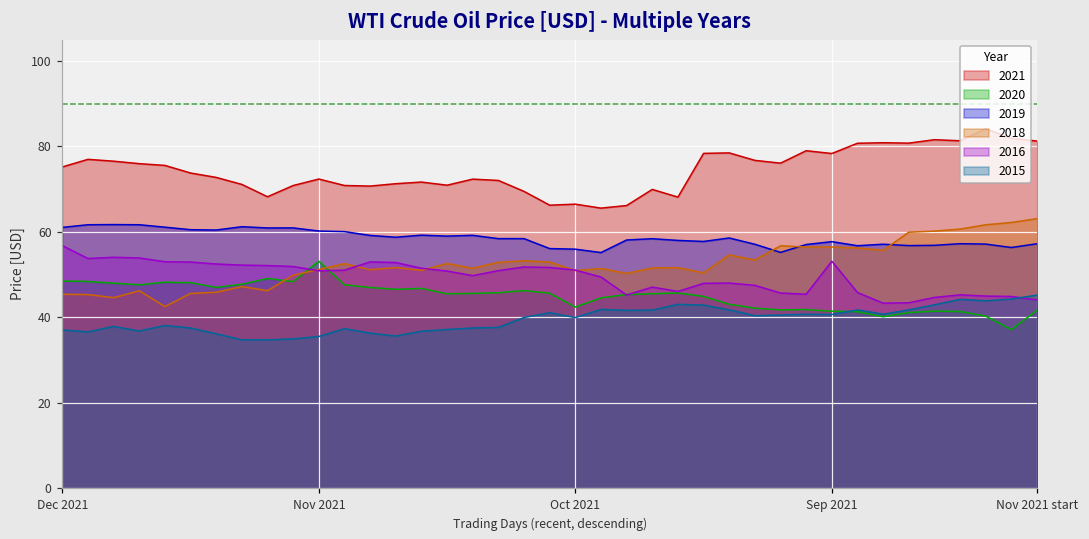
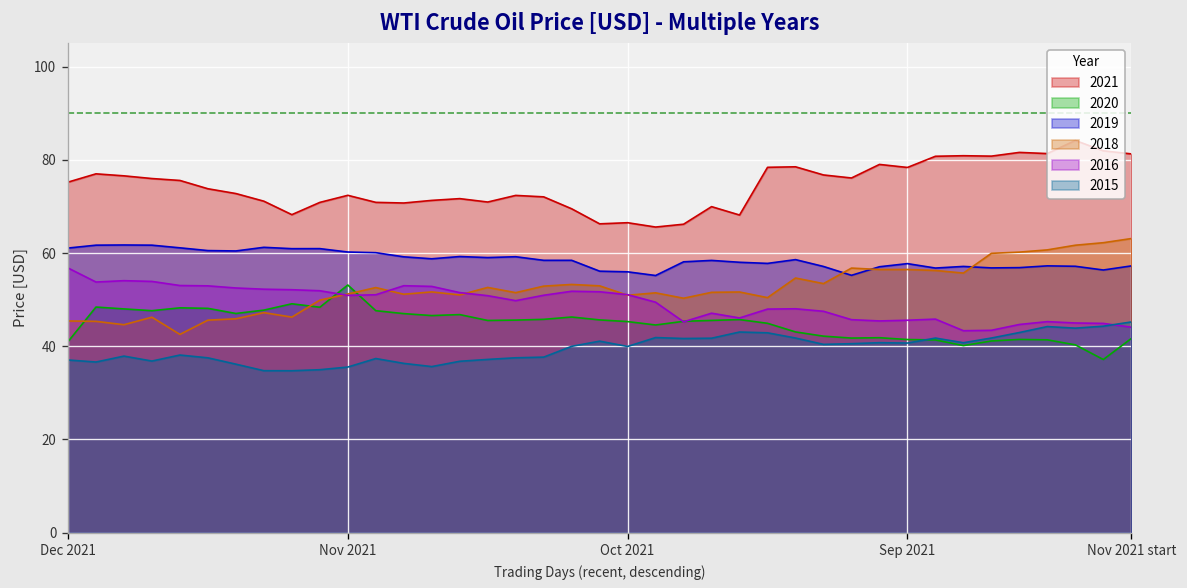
2020, Dec 2021: 49 -> 41
2020, Oct 2021: 42 -> 45
2016, Sep 2021: 53 -> 46
